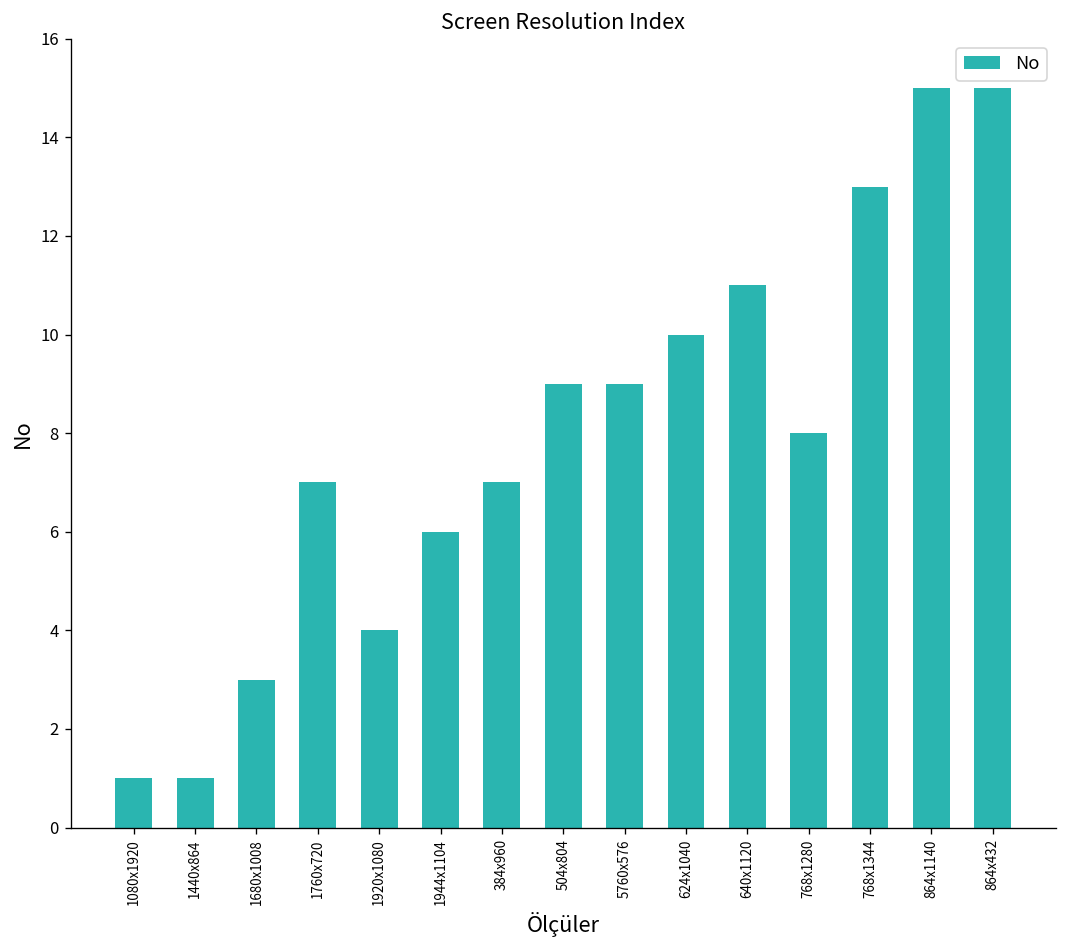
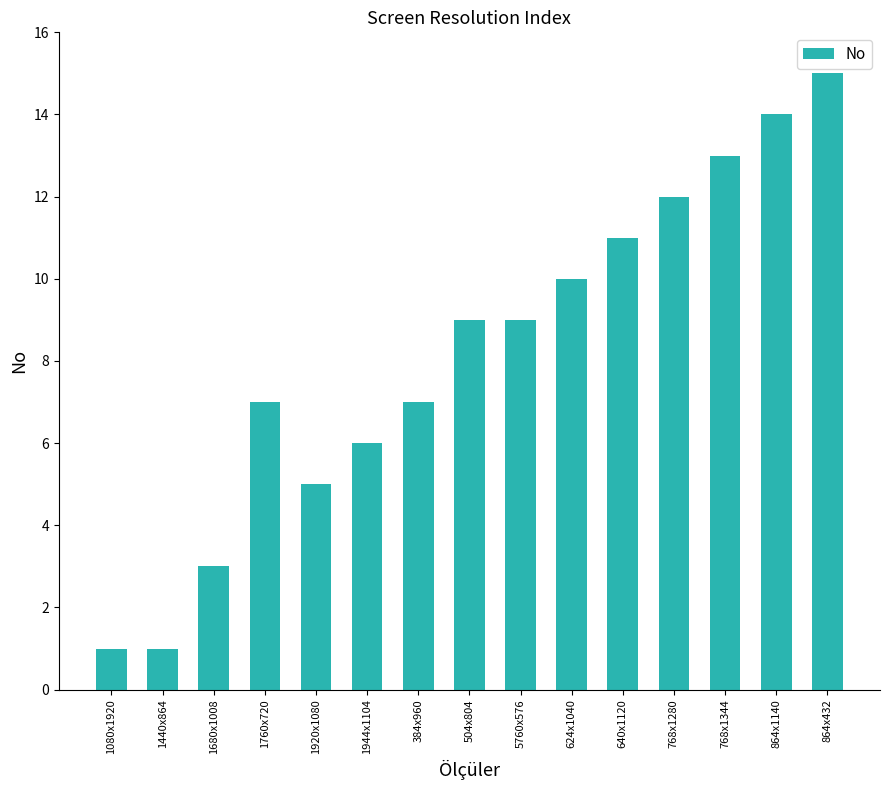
1920x1080: 4 -> 5
768x1280: 8 -> 12
864x1140: 15 -> 14
